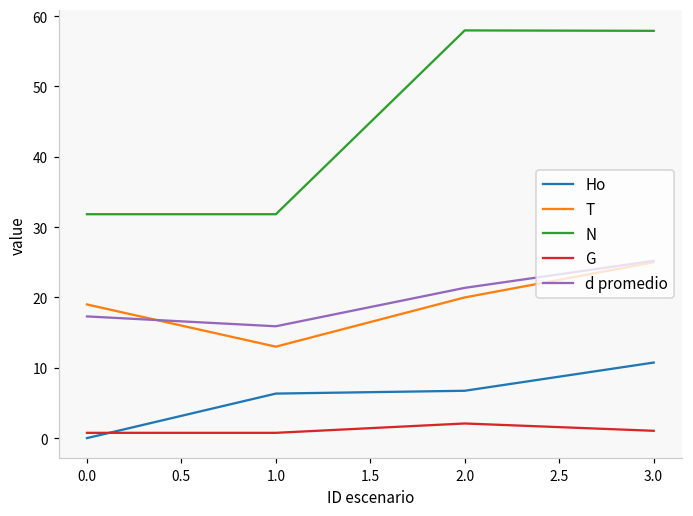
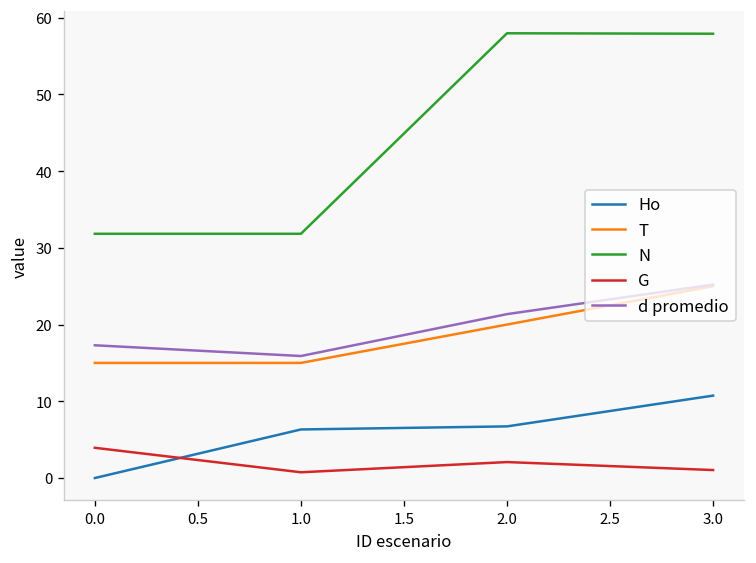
T, 0.0: 19 -> 15
G, 0.0: 1 -> 4
T, 1.0: 13 -> 15
